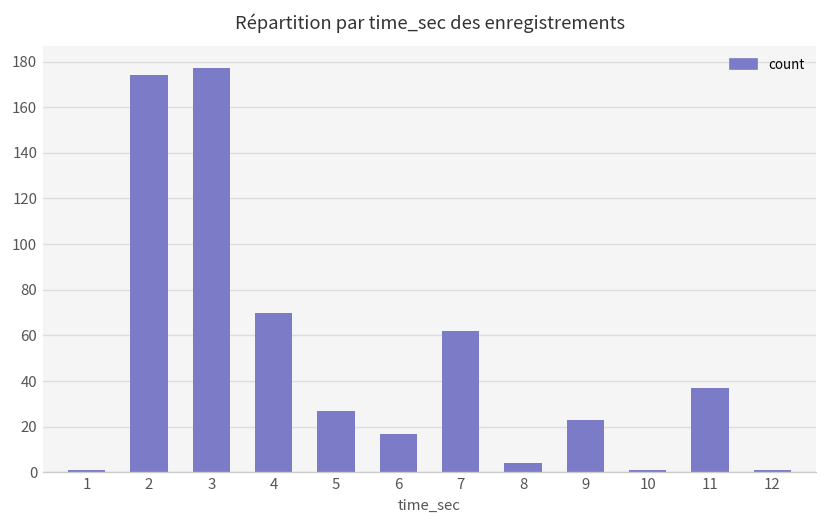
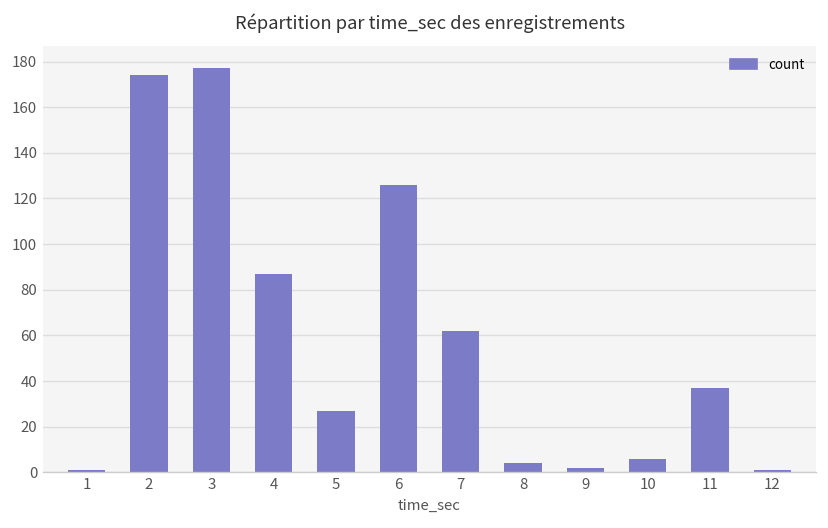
4: 70 -> 87
6: 17 -> 126
9: 23 -> 2
10: 1 -> 6
